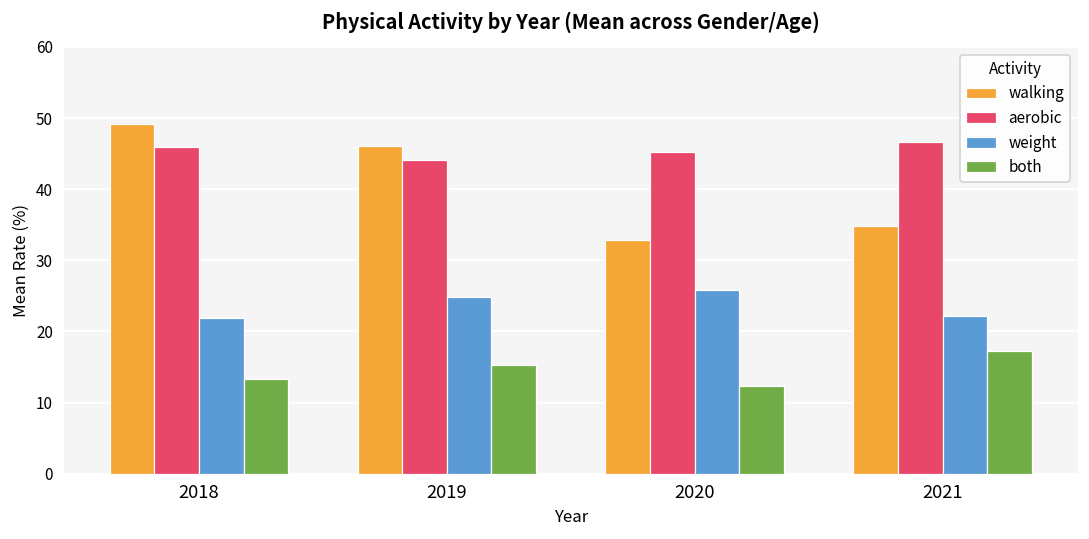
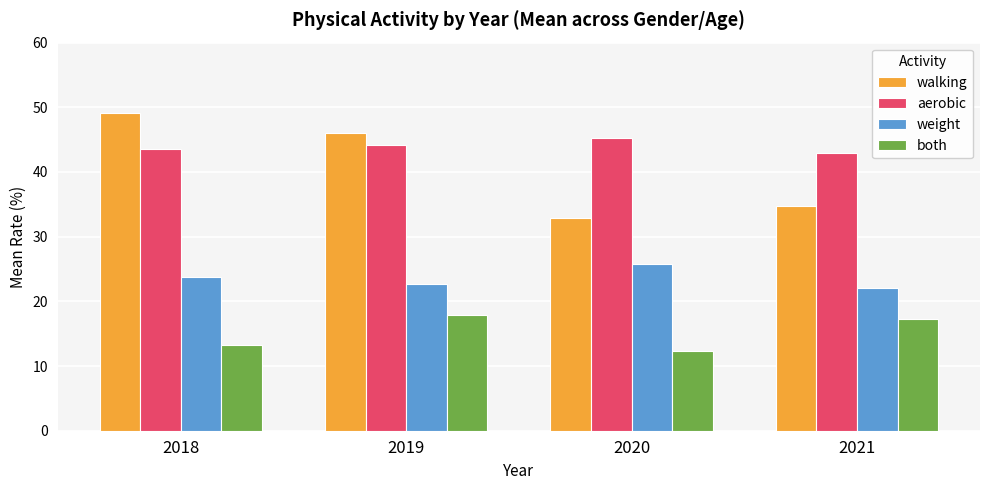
aerobic, 2018: 46 -> 44
weight, 2018: 22 -> 24
weight, 2019: 25 -> 23
both, 2019: 15 -> 18
aerobic, 2021: 47 -> 43
